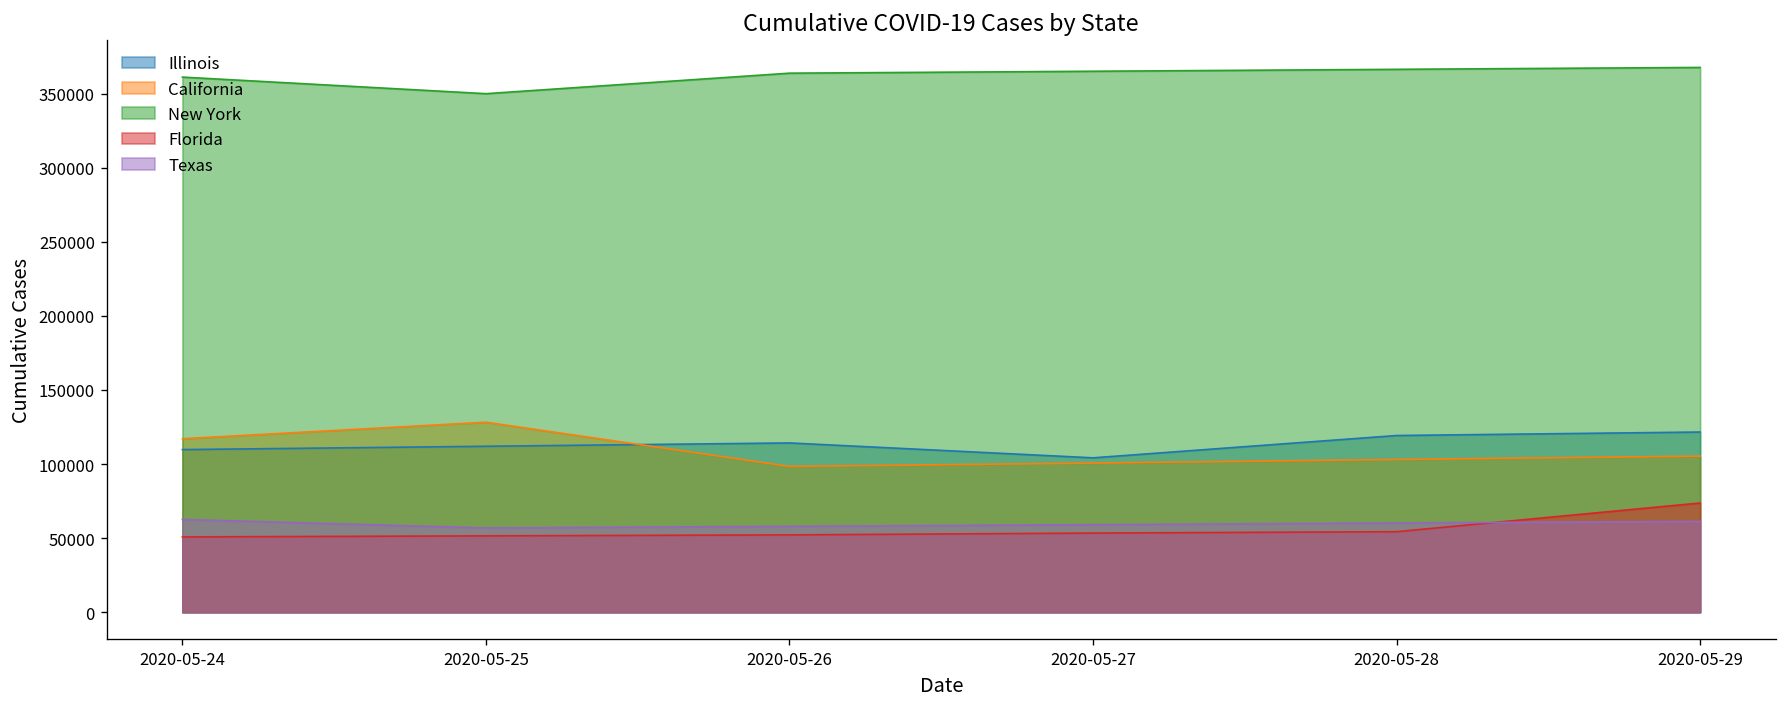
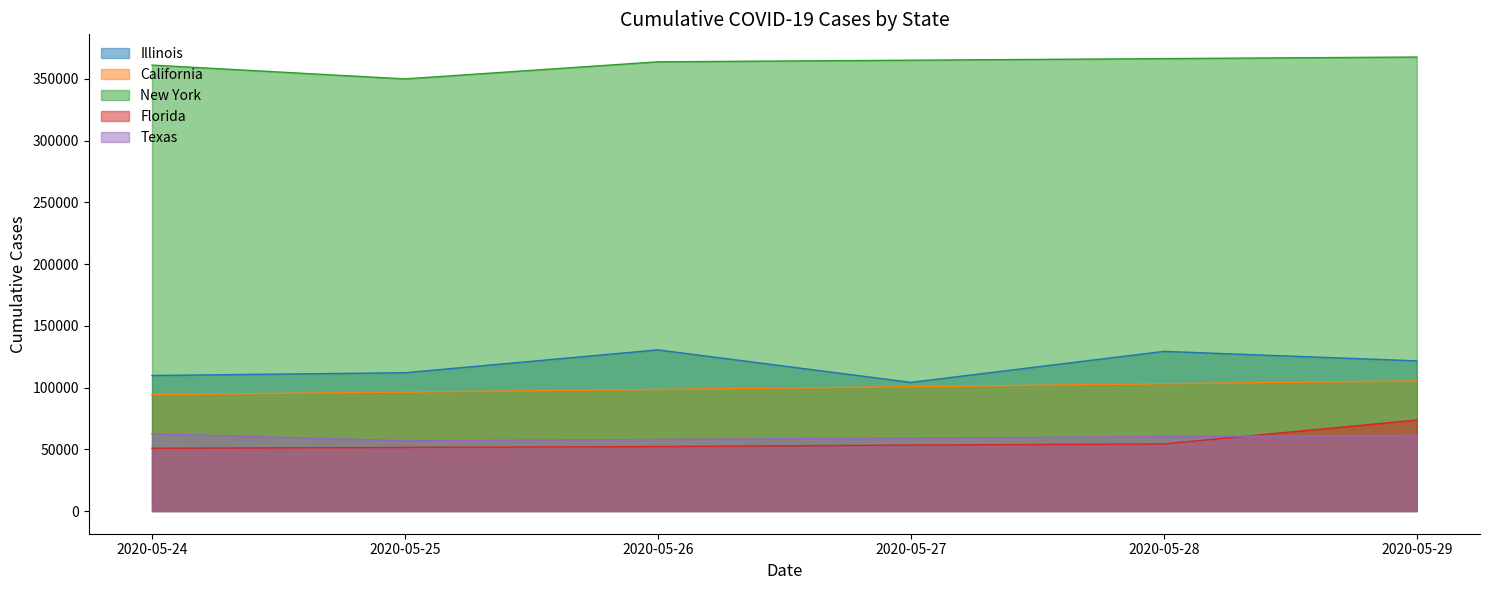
California, 2020-05-24: 117000 -> 94000
California, 2020-05-25: 128000 -> 96000
Illinois, 2020-05-26: 114000 -> 131000
Illinois, 2020-05-28: 119000 -> 129000
